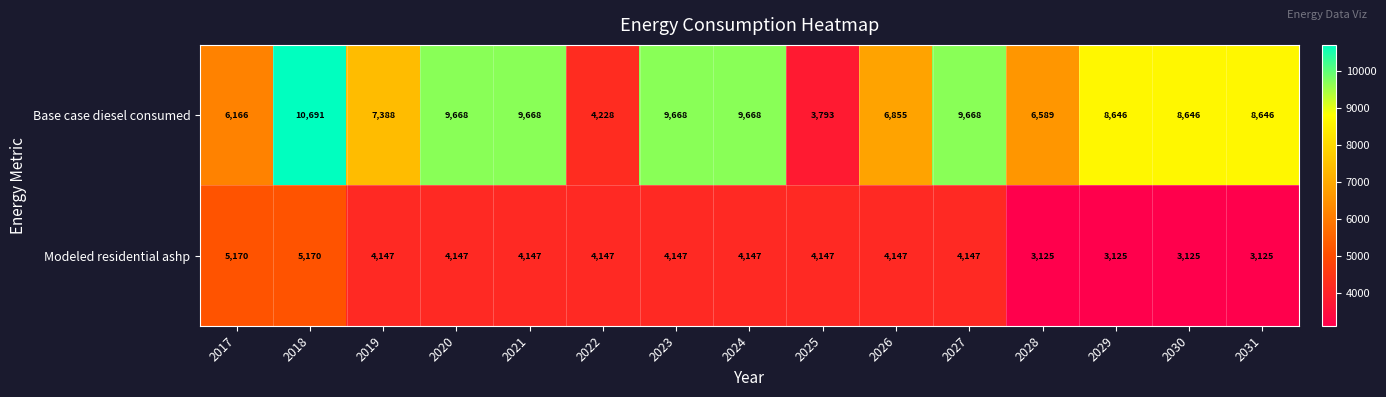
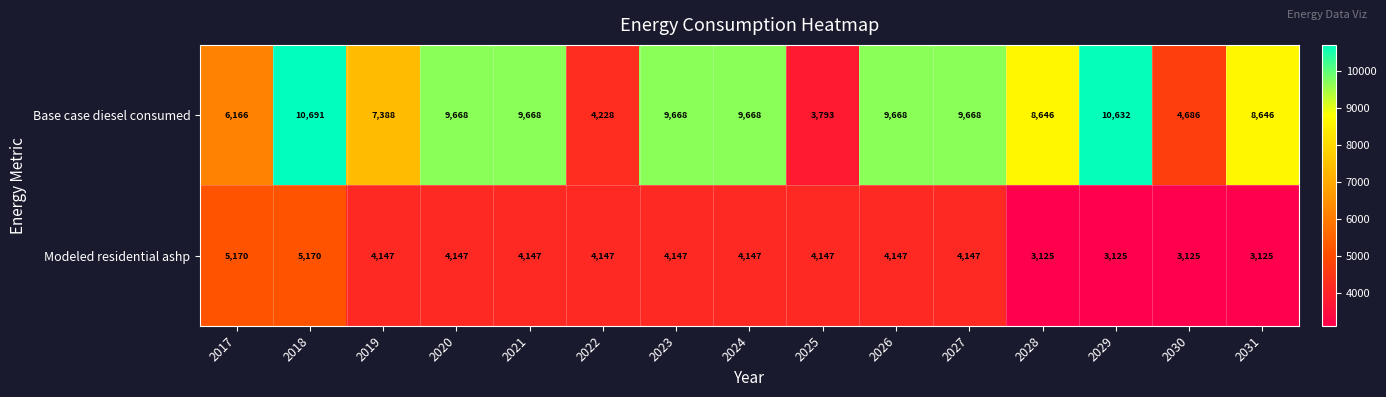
Base case diesel consumed, 2026: 6,855 -> 9,668
Base case diesel consumed, 2028: 6,589 -> 8,646
Base case diesel consumed, 2029: 8,646 -> 10,632
Base case diesel consumed, 2030: 8,646 -> 4,686
